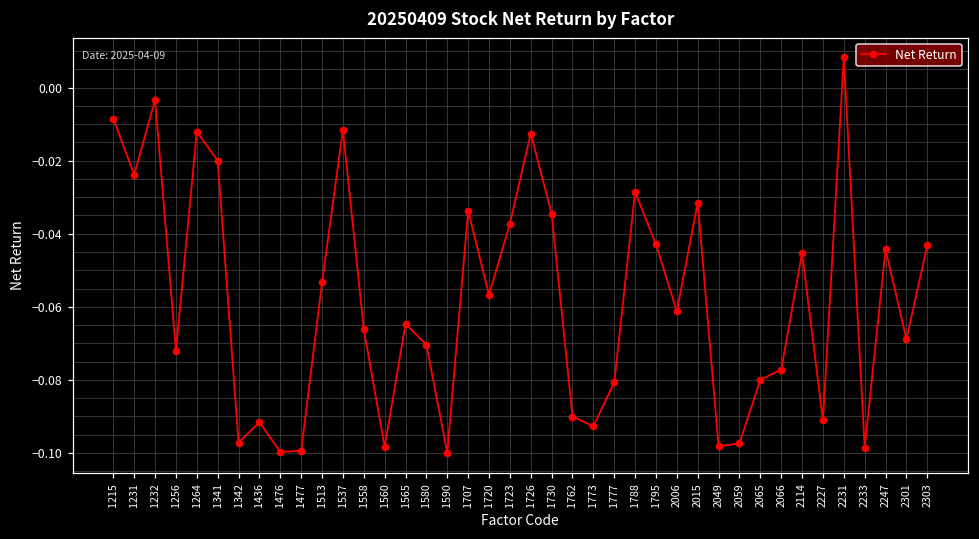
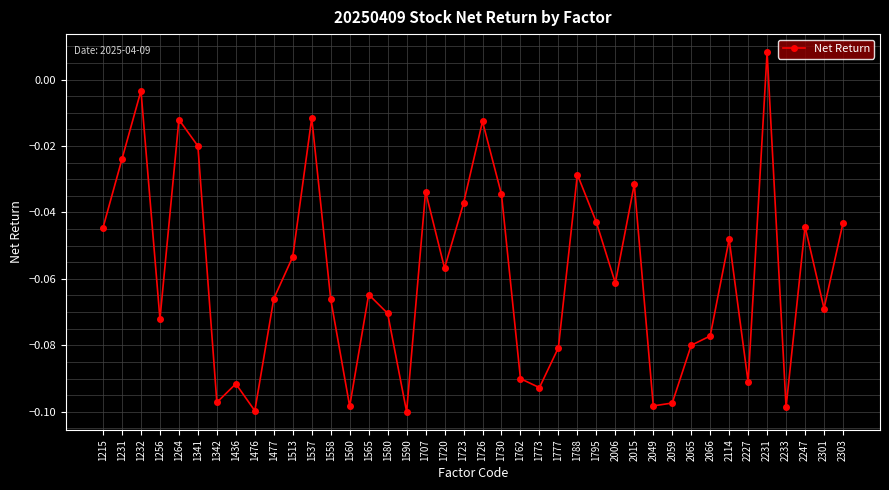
1215: -0.008 -> -0.045
1477: -0.099 -> -0.066
2114: -0.045 -> -0.048
